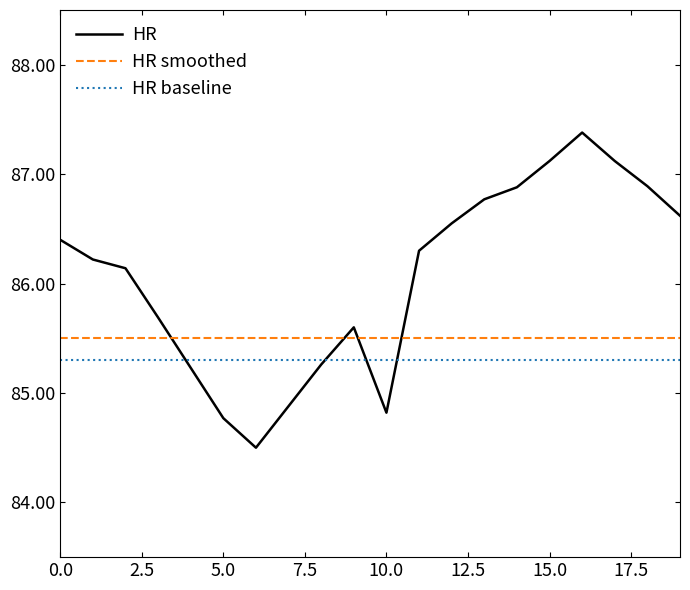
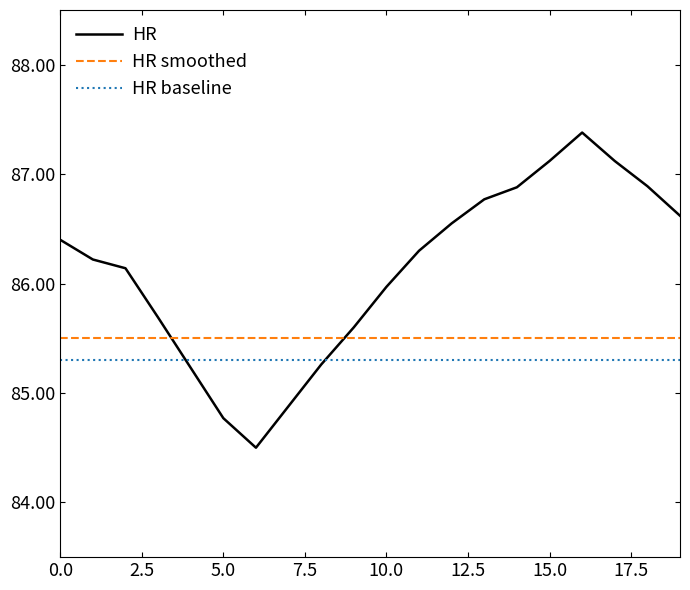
HR, 10.0: 84.82 -> 85.97
